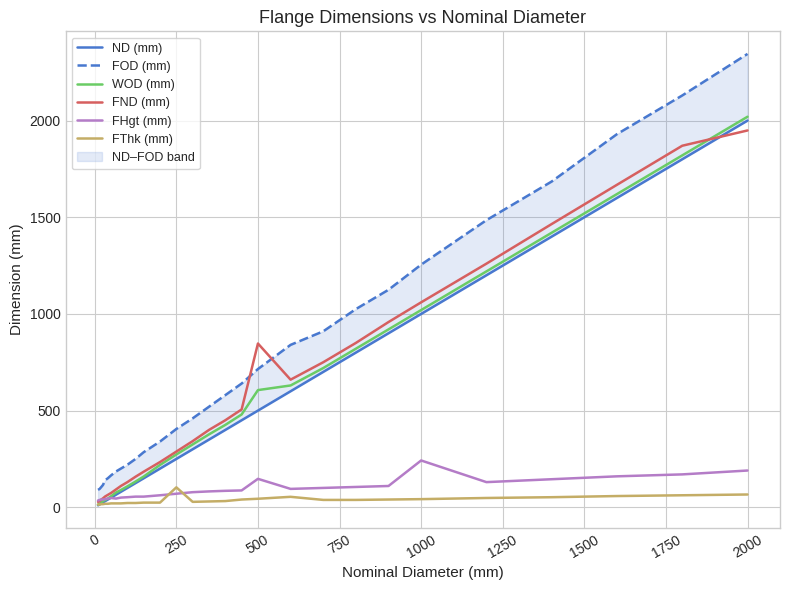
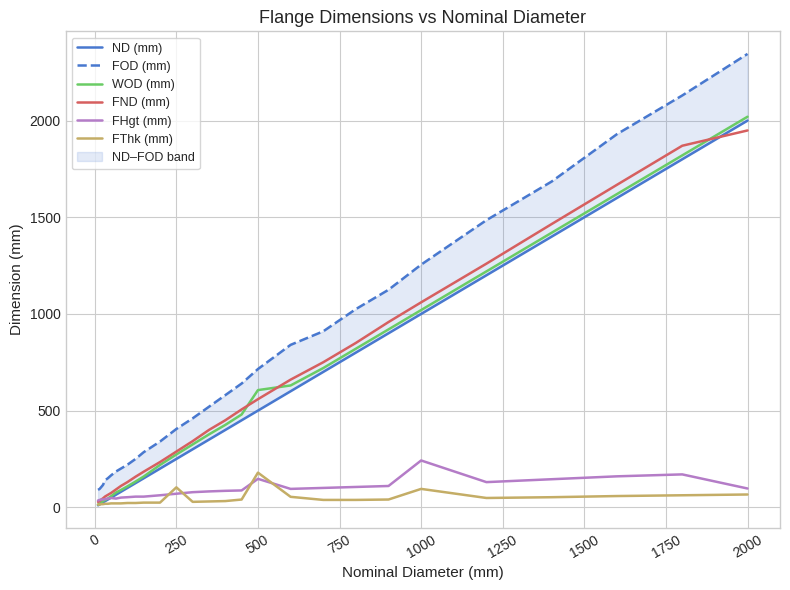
FND (mm), 500: 850 -> 560
FThk (mm), 500: 40 -> 180
FThk (mm), 1000: 40 -> 100
FHgt (mm), 2000: 190 -> 100
